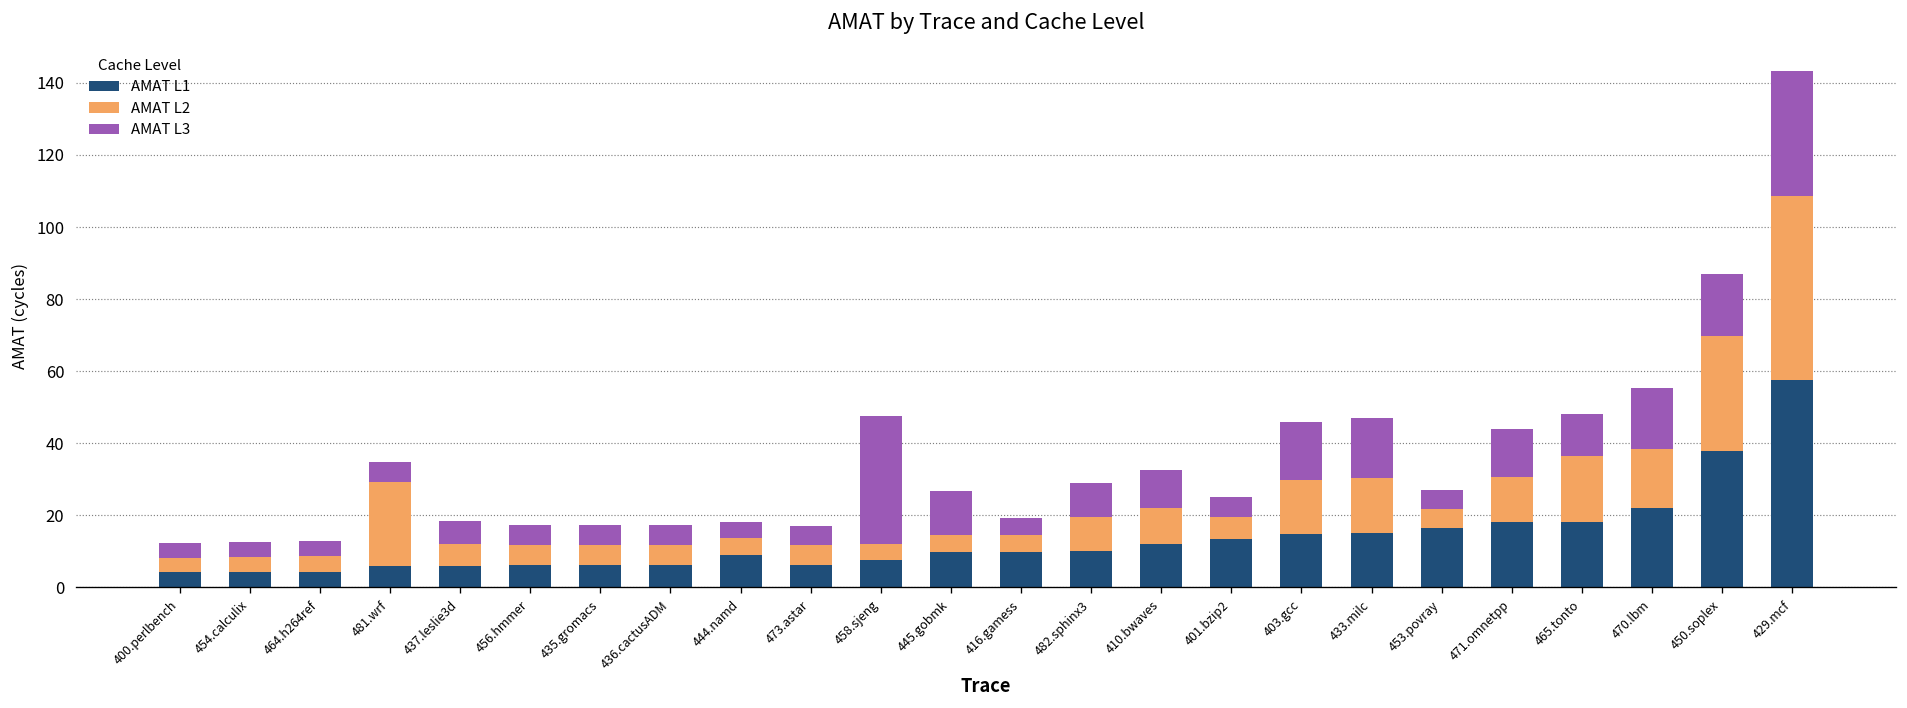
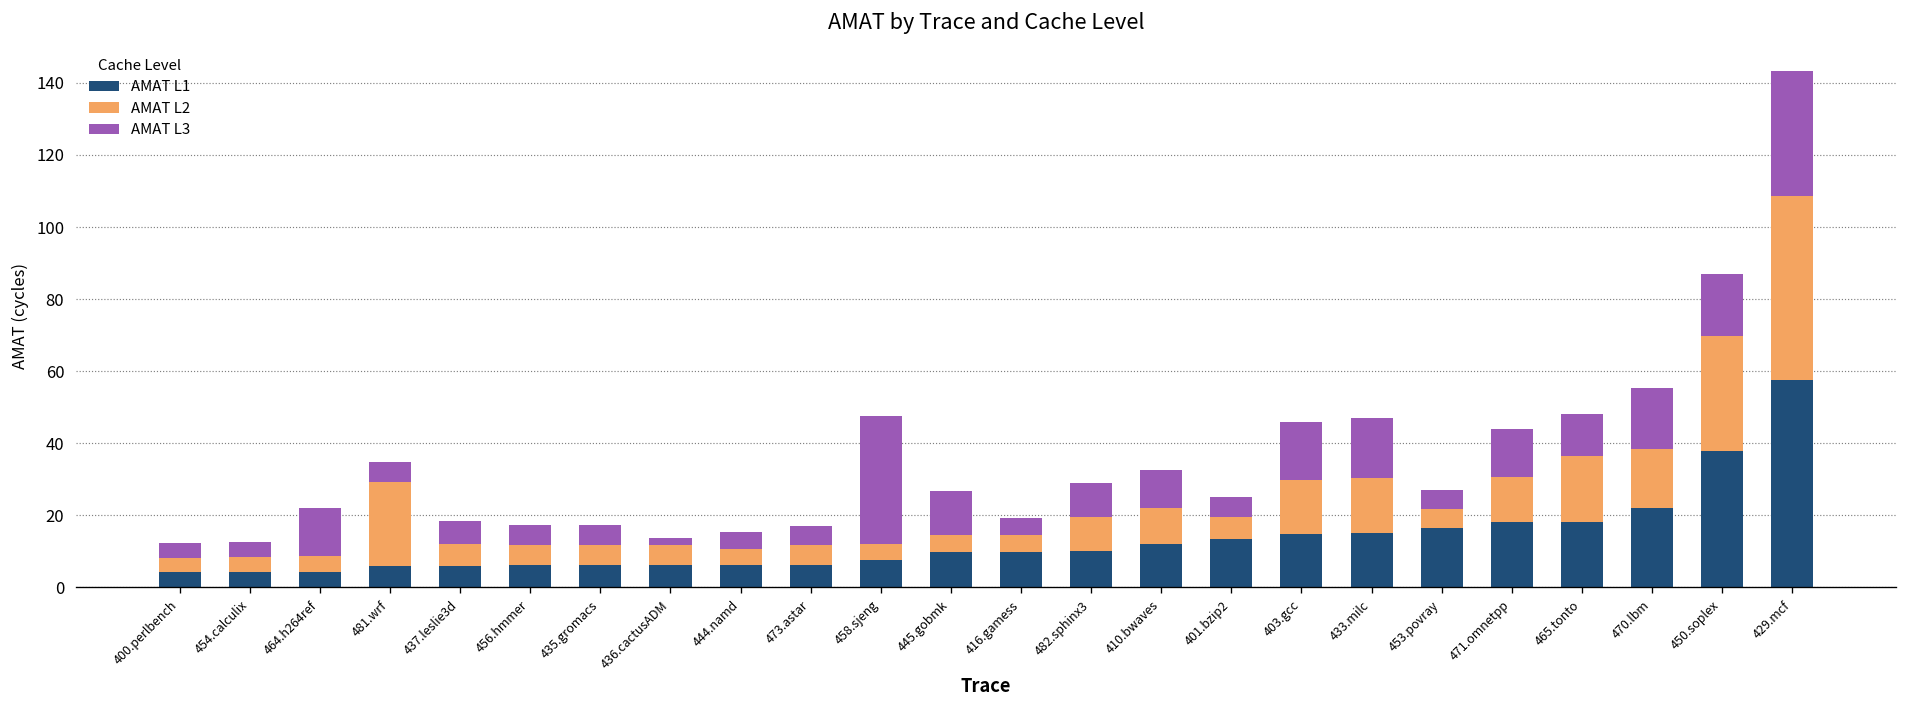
AMAT L3, 464.h264ref: 4 -> 13
AMAT L3, 436.cactusADM: 6 -> 2
AMAT L1, 444.namd: 9 -> 6
